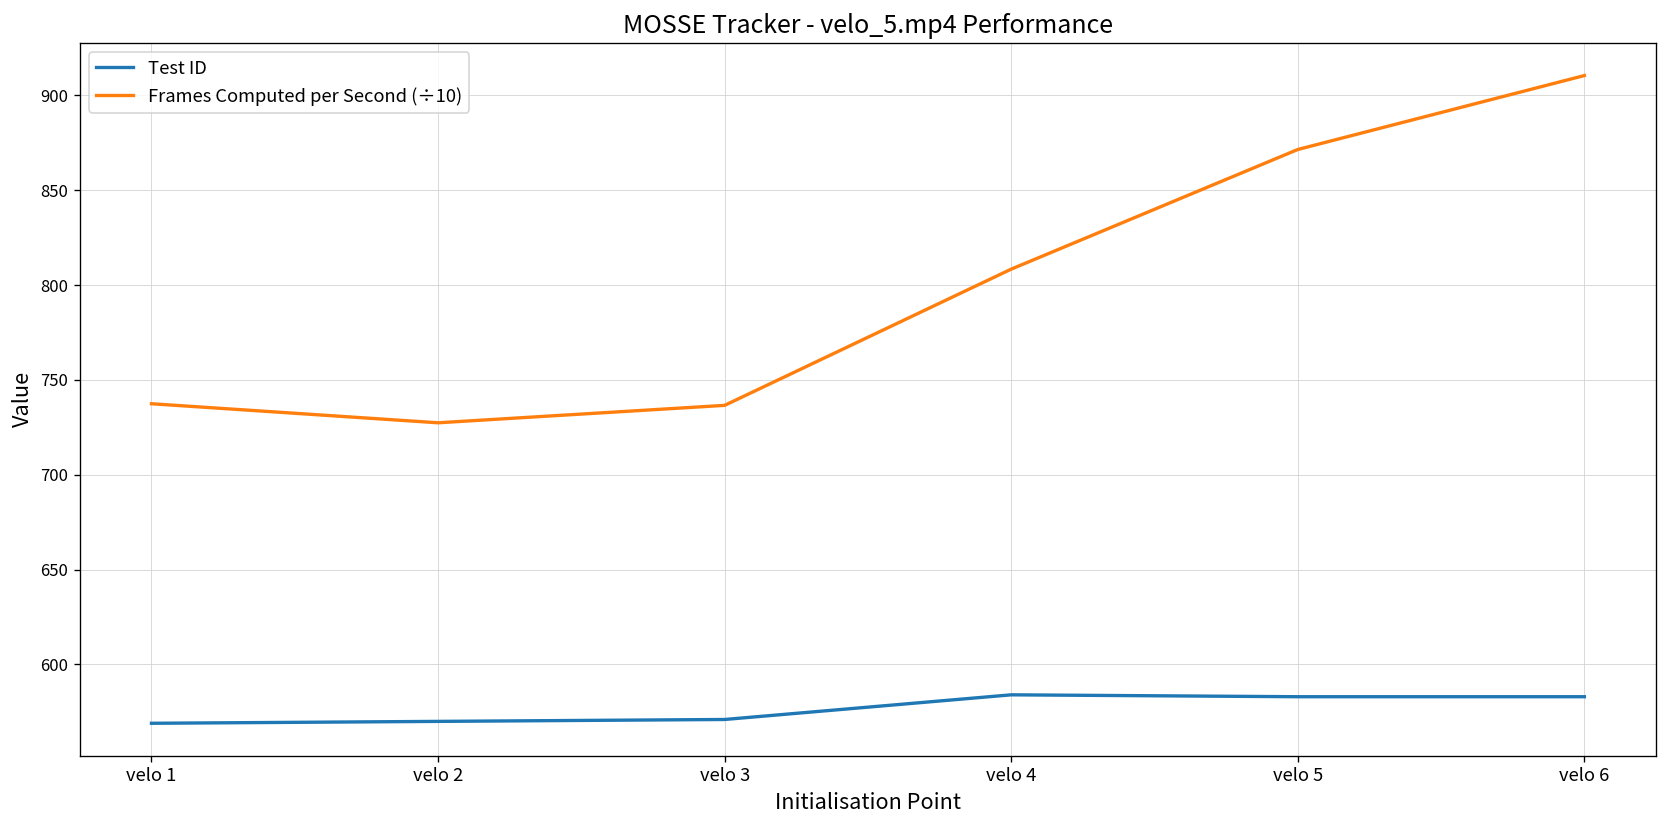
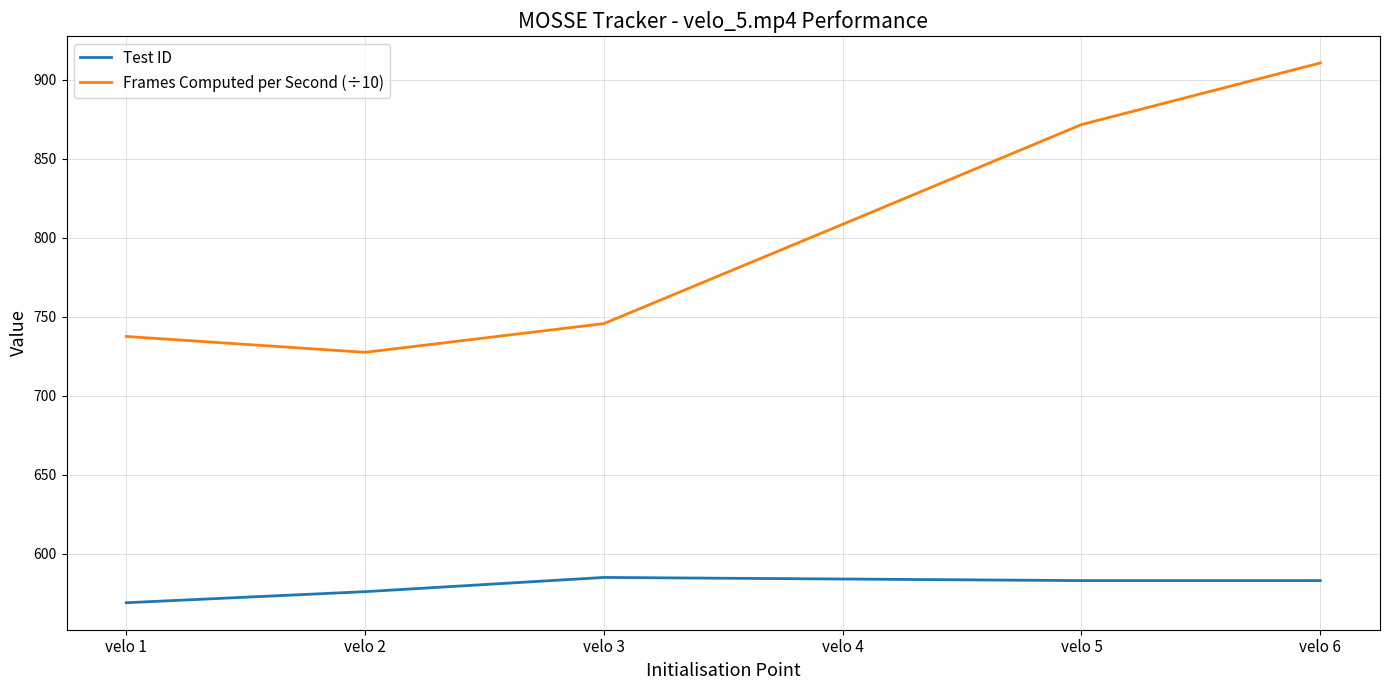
Test ID, velo 2: 570 -> 576
Test ID, velo 3: 571 -> 585
Frames Computed per Second (÷10), velo 3: 737 -> 746
